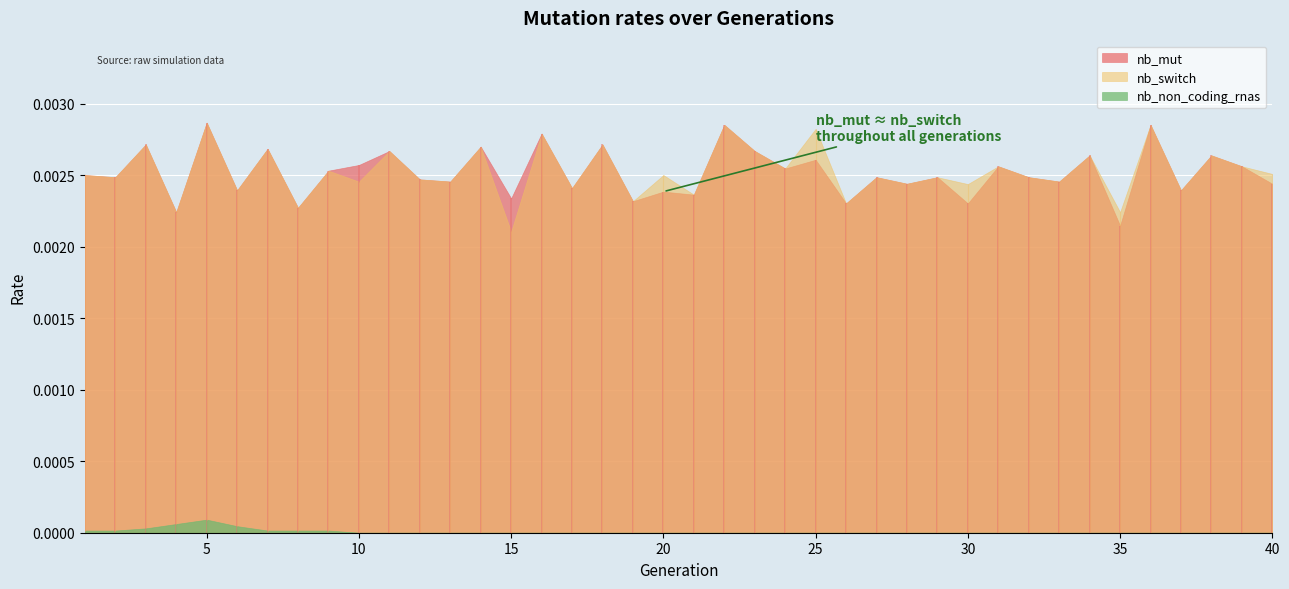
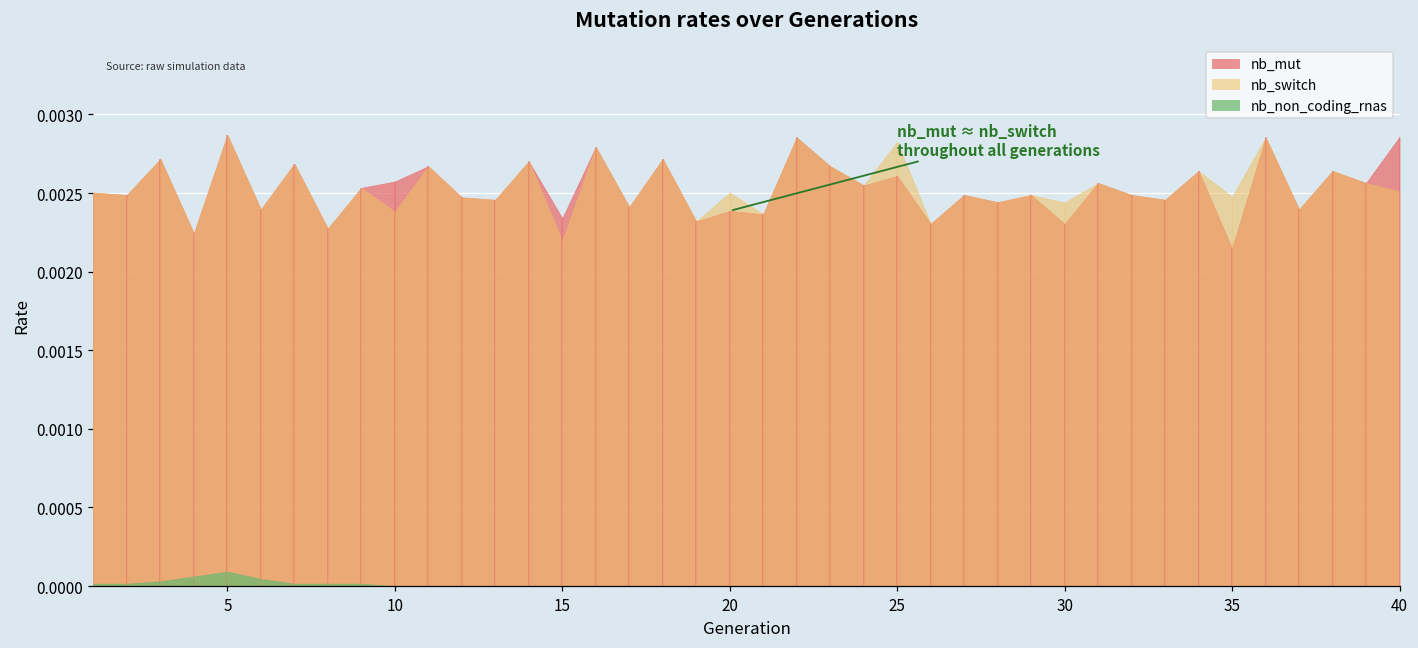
nb_switch, 10: 0.00246 -> 0.00238
nb_switch, 15: 0.00211 -> 0.00220
nb_switch, 35: 0.00224 -> 0.00248
nb_mut, 40: 0.00244 -> 0.00286
